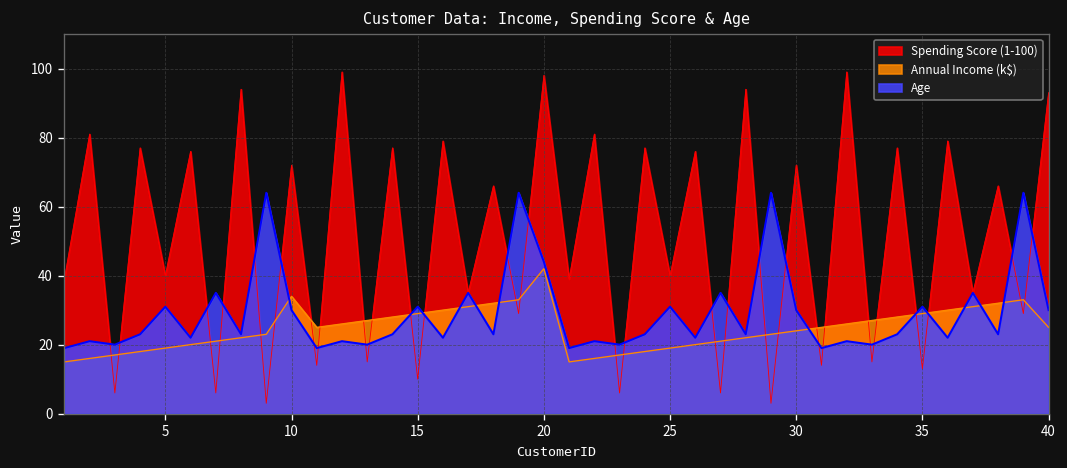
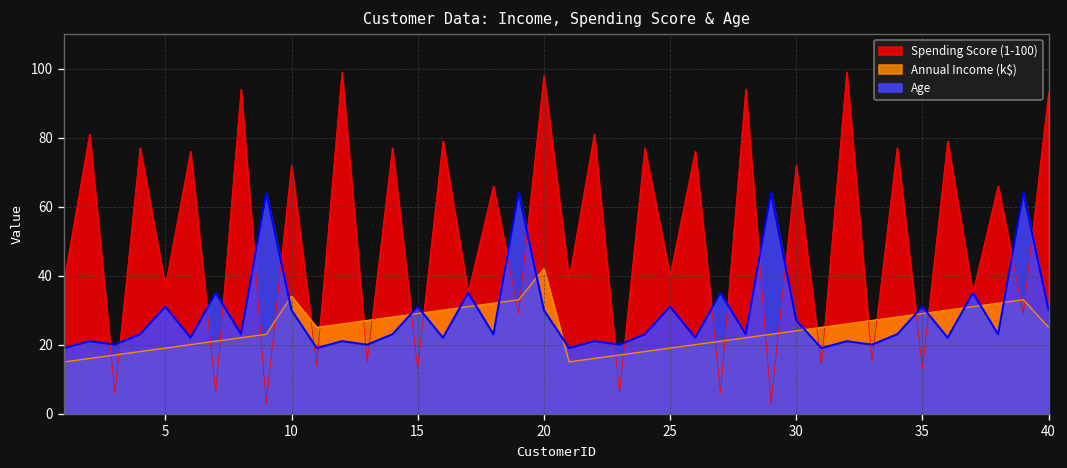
Spending Score (1-100), 5: 40 -> 37
Spending Score (1-100), 15: 10 -> 13
Age, 20: 44 -> 30
Age, 30: 30 -> 27
